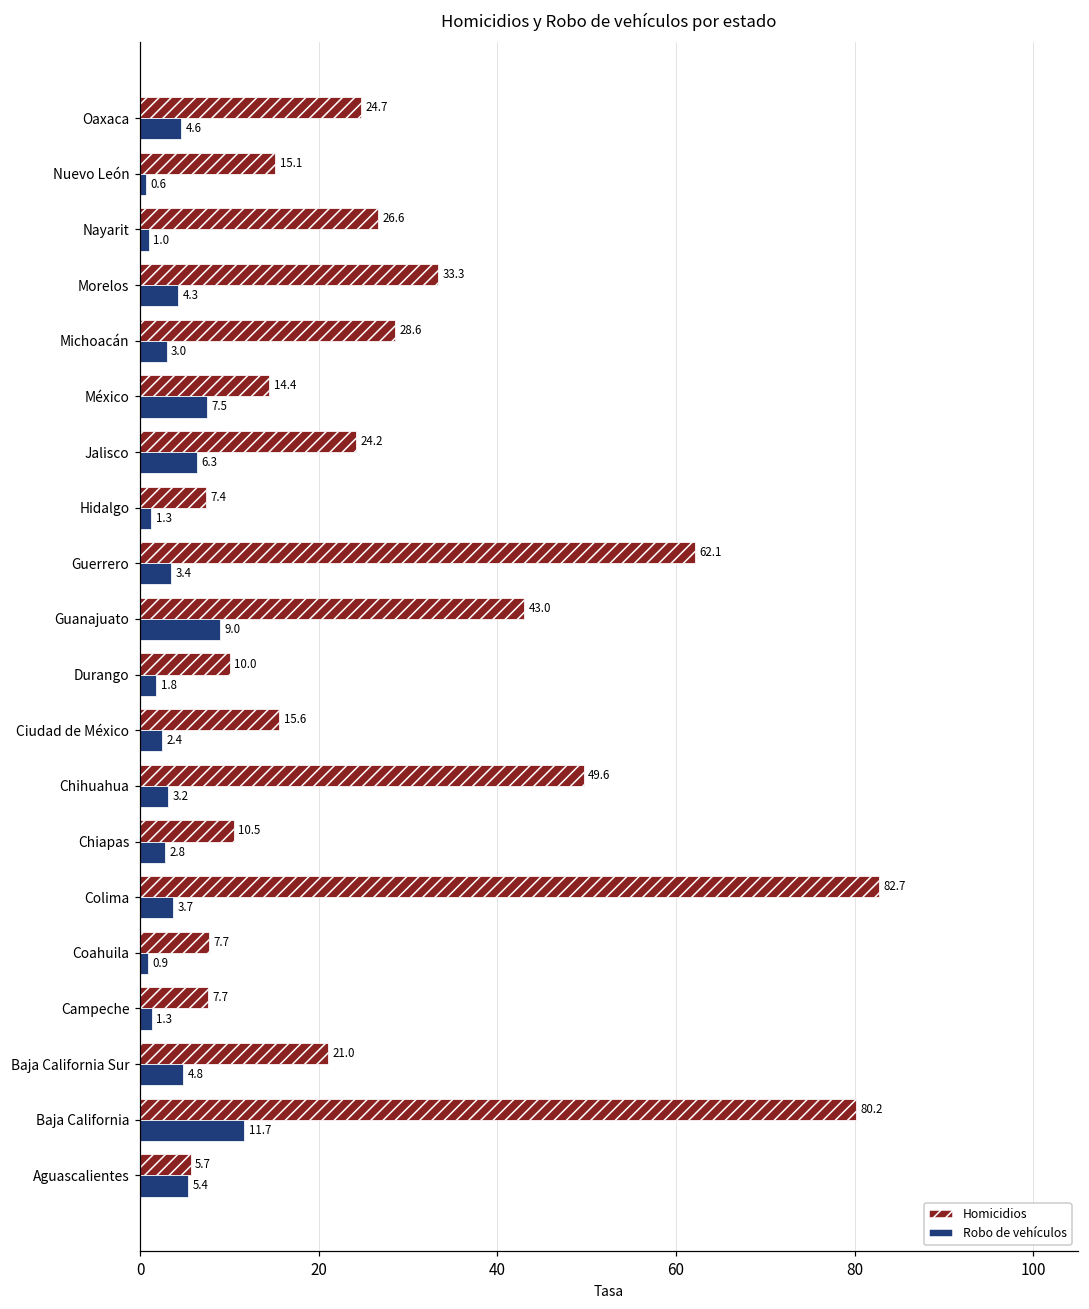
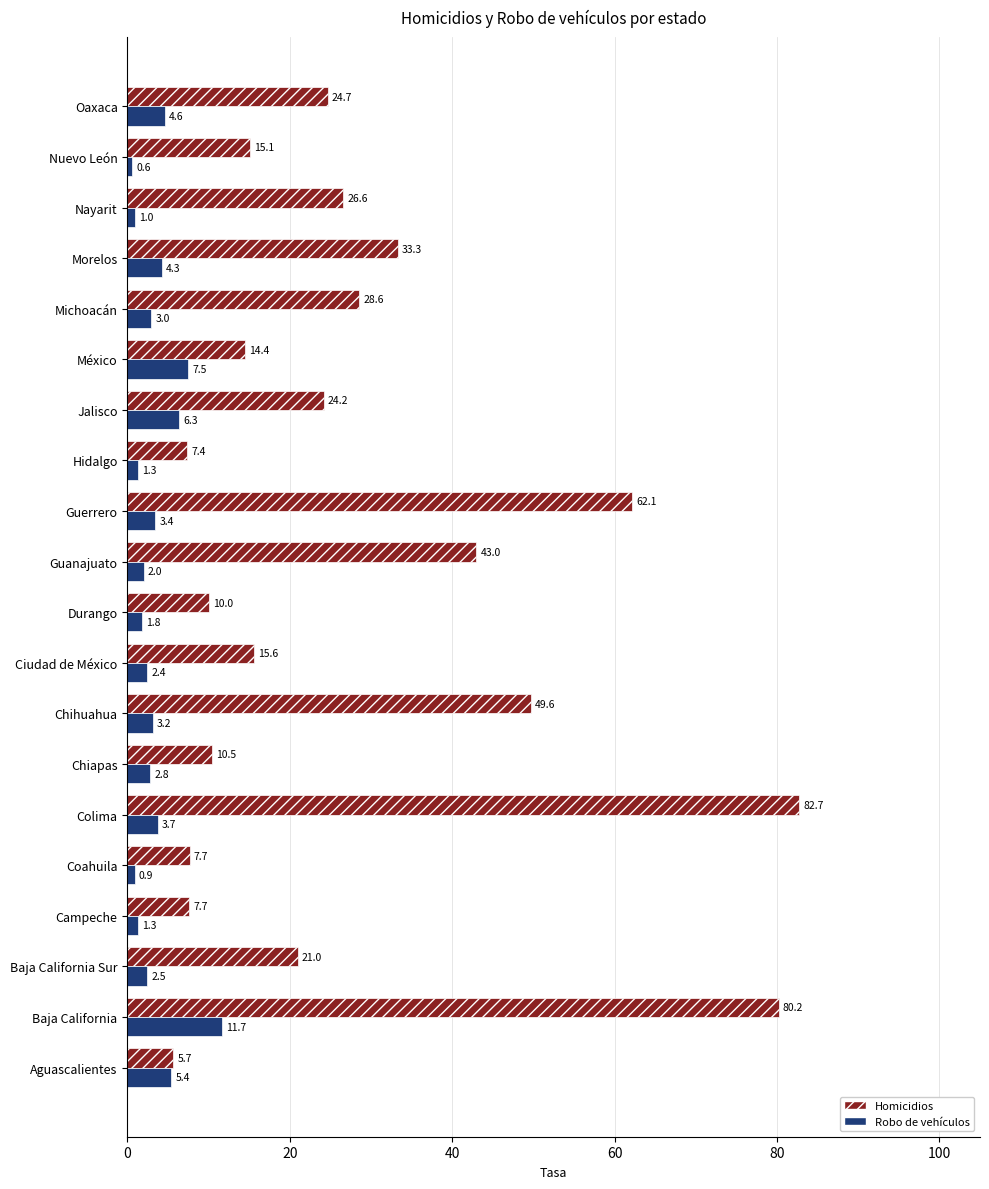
Robo de vehículos, Guanajuato: 9.0 -> 2.0
Robo de vehículos, Baja California Sur: 4.8 -> 2.5
